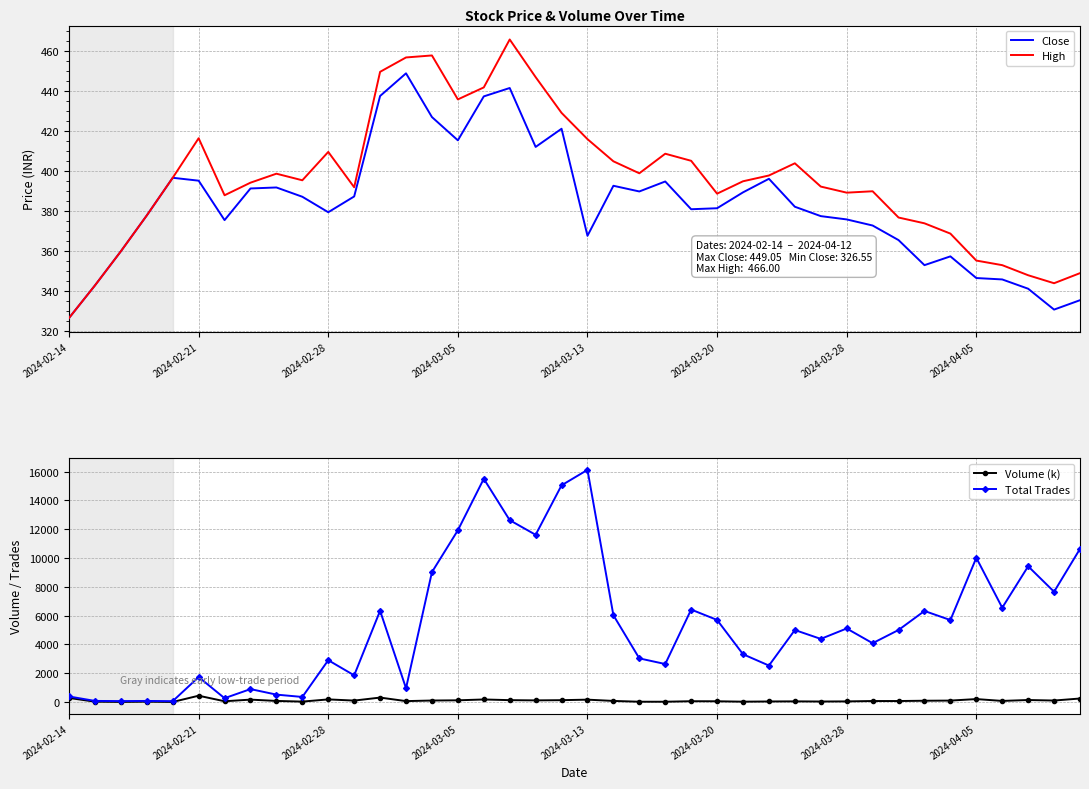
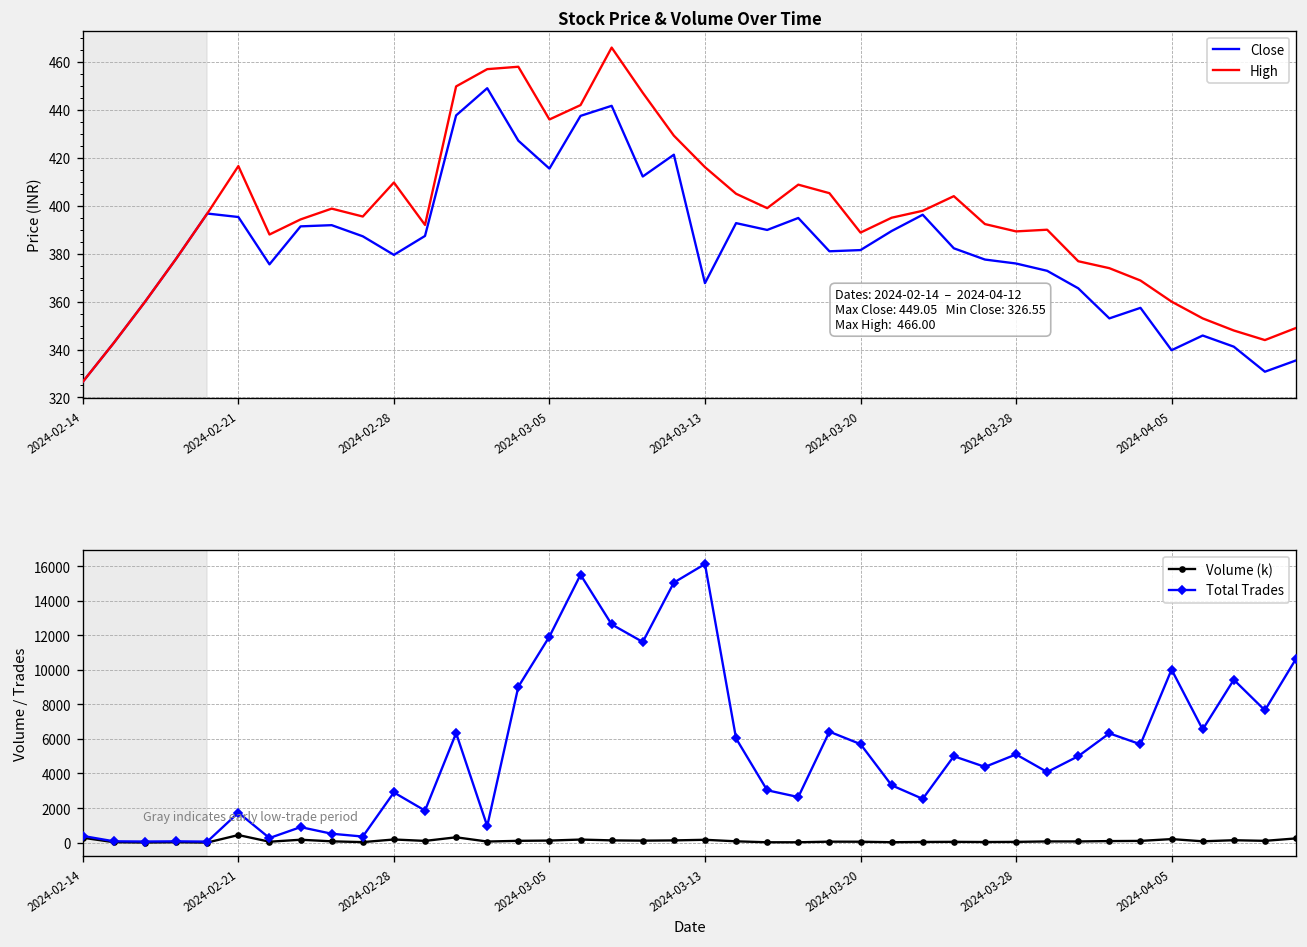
Stock Price & Volume Over Time, Close, 2024-04-05: 347 -> 340
Stock Price & Volume Over Time, High, 2024-04-05: 355 -> 360
